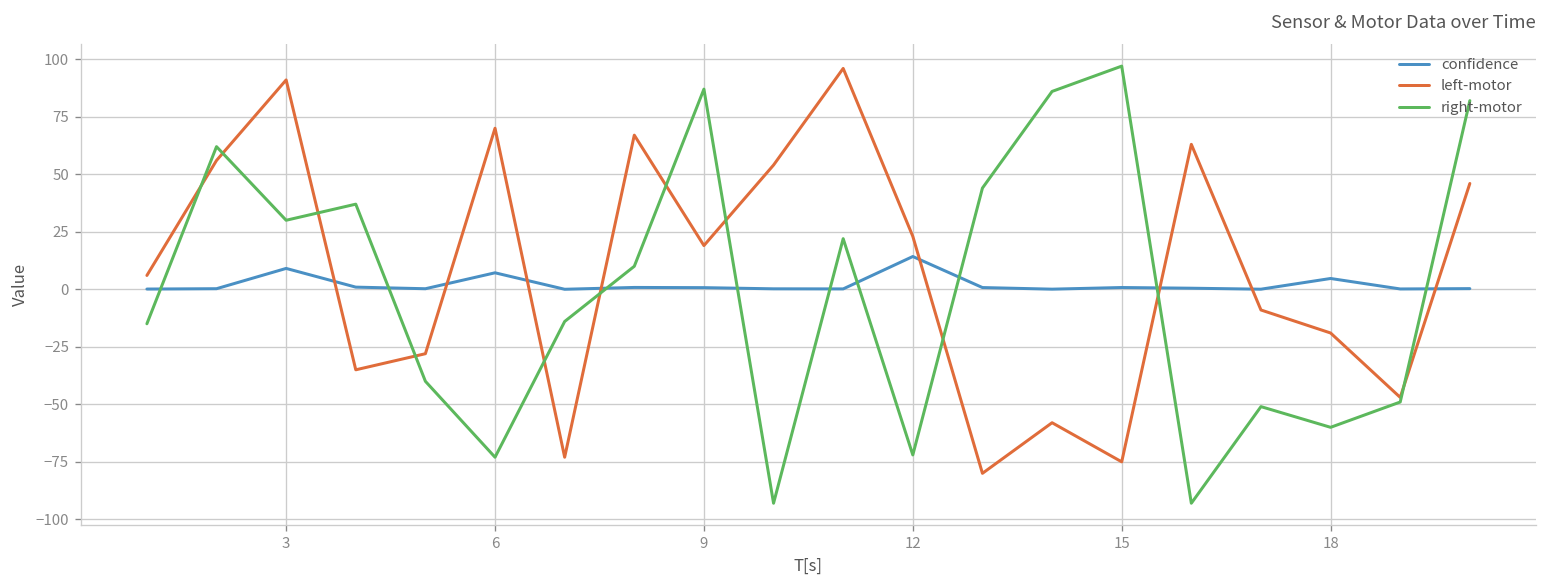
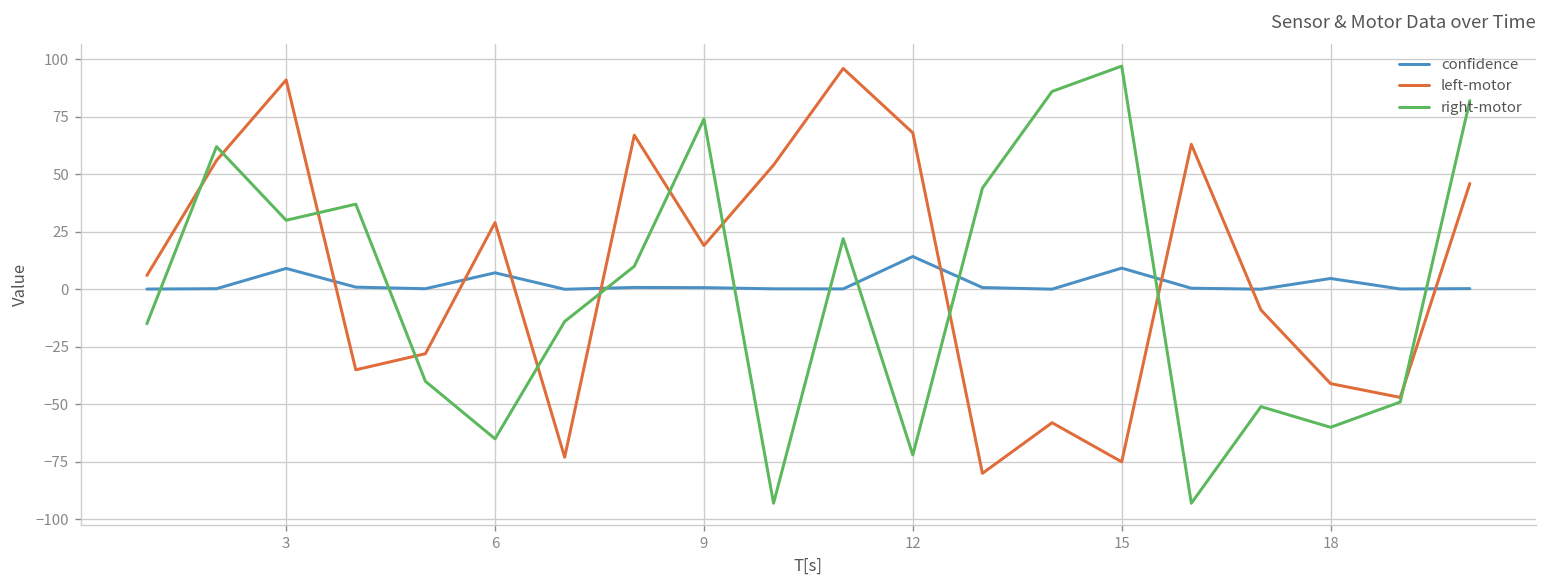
left-motor, 6: 70 -> 29
right-motor, 6: -73 -> -65
right-motor, 9: 87 -> 74
left-motor, 12: 23 -> 68
confidence, 15: 1 -> 9
left-motor, 18: -19 -> -41
